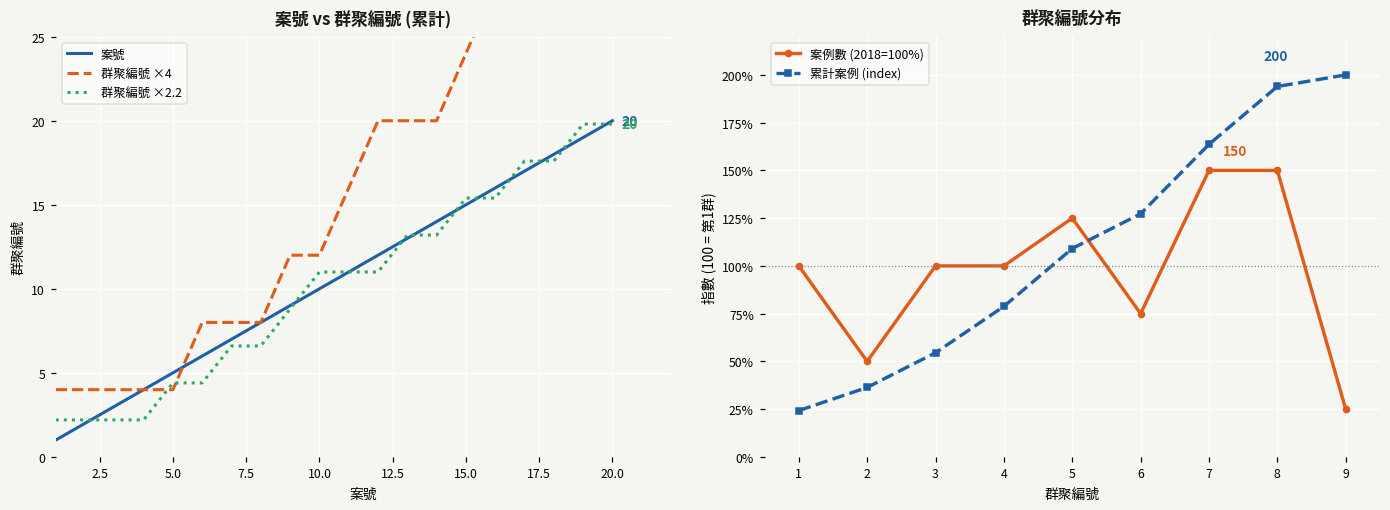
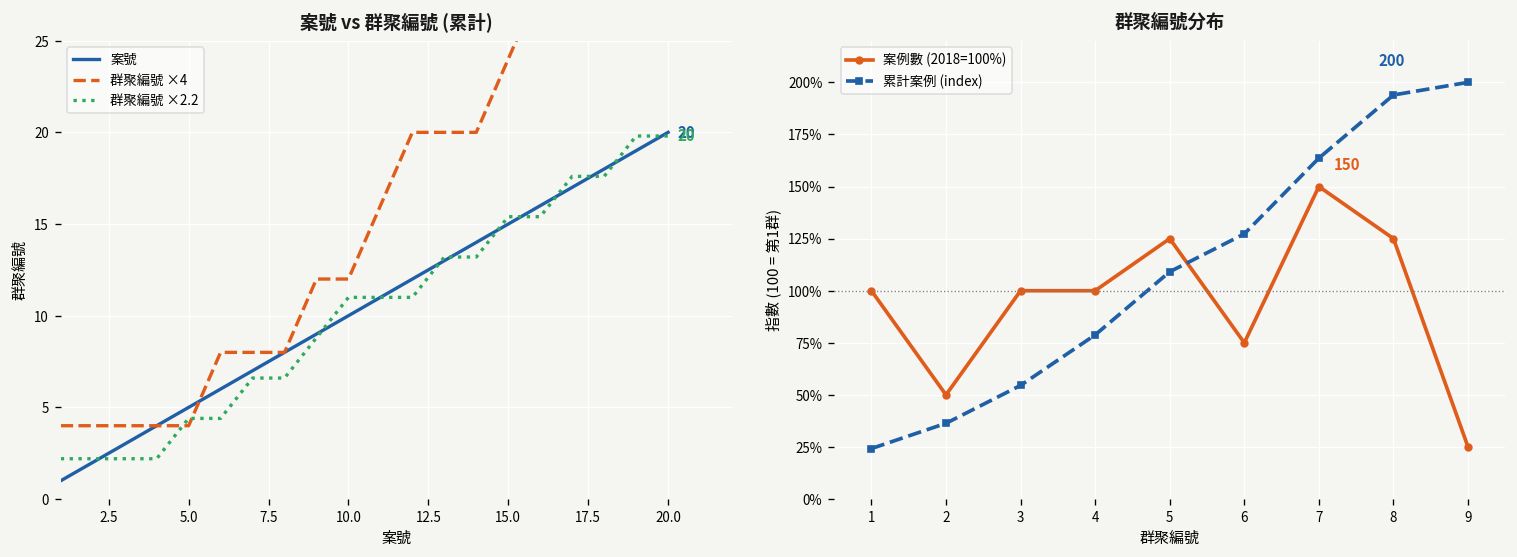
群聚編號分布, 案例數 (2018=100%), 8: 150% -> 125%
